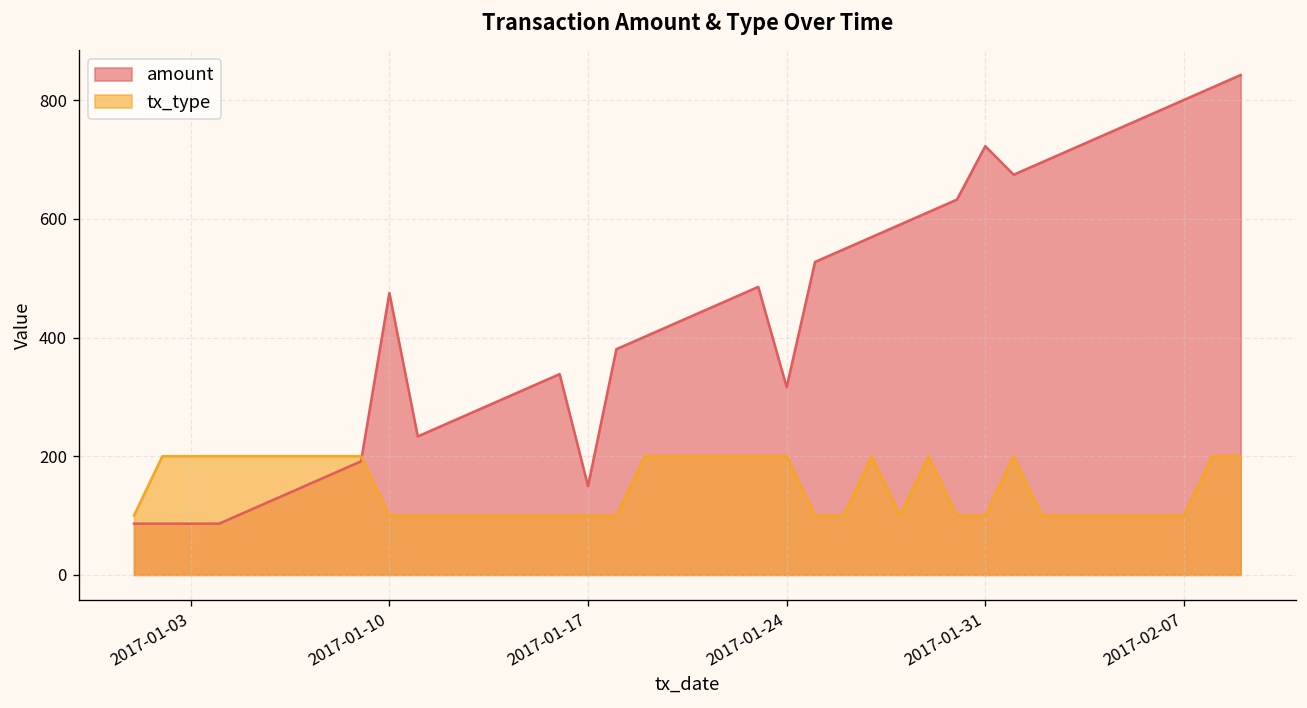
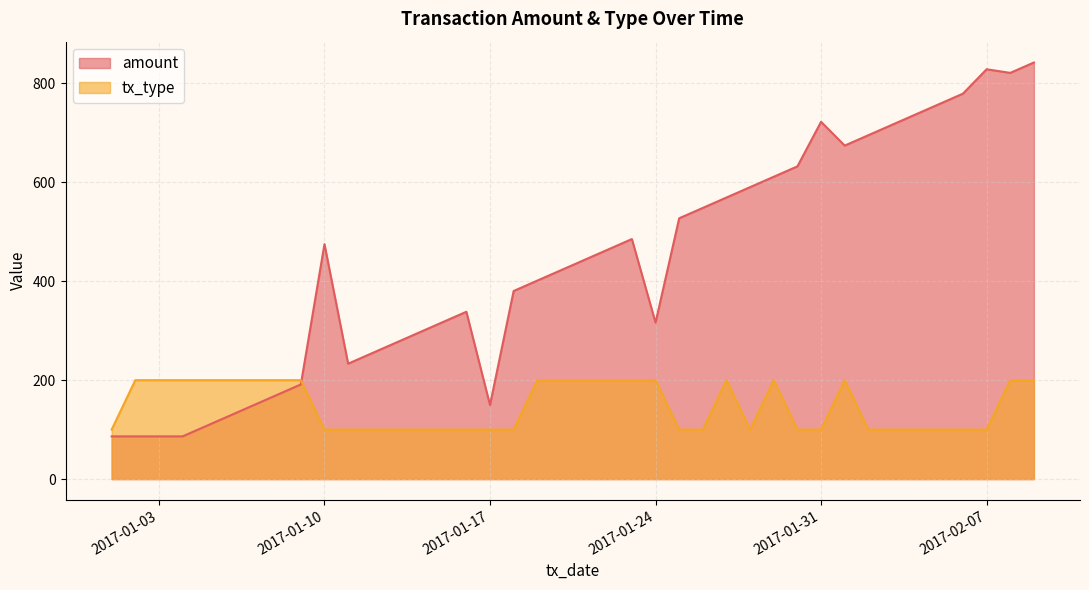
amount, 2017-02-07: 800 -> 830
